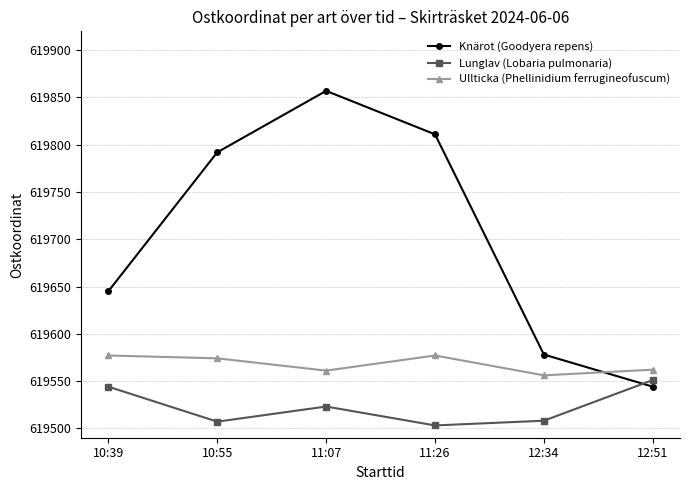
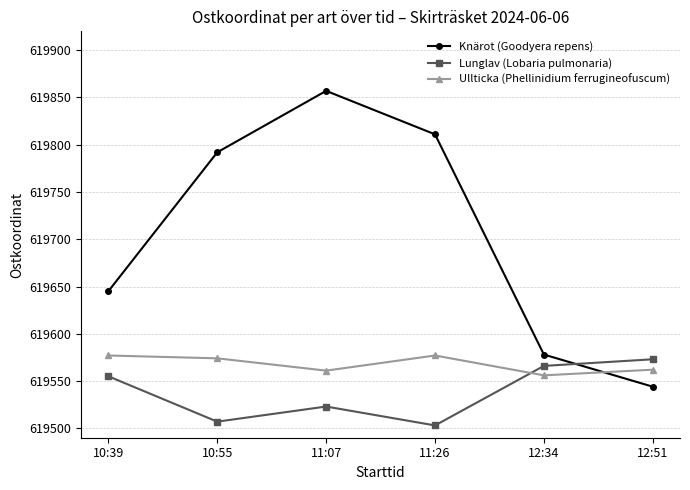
Lunglav (Lobaria pulmonaria), 10:39: 619540 -> 619560
Lunglav (Lobaria pulmonaria), 12:34: 619510 -> 619570
Lunglav (Lobaria pulmonaria), 12:51: 619550 -> 619570
